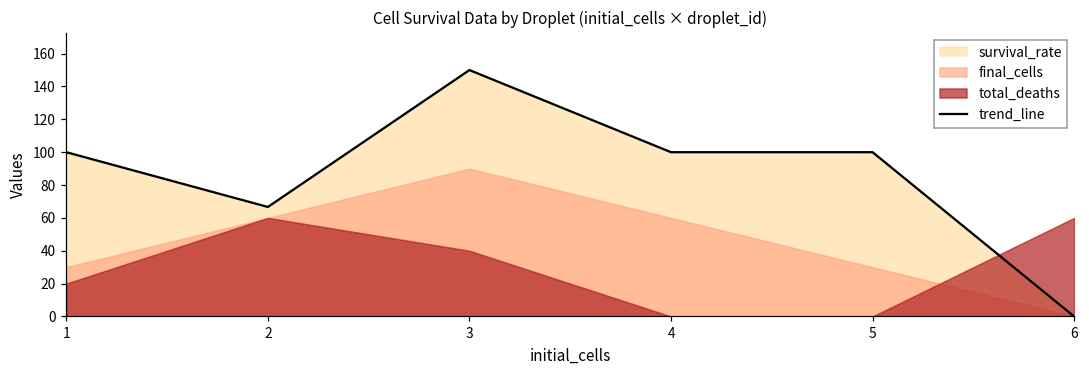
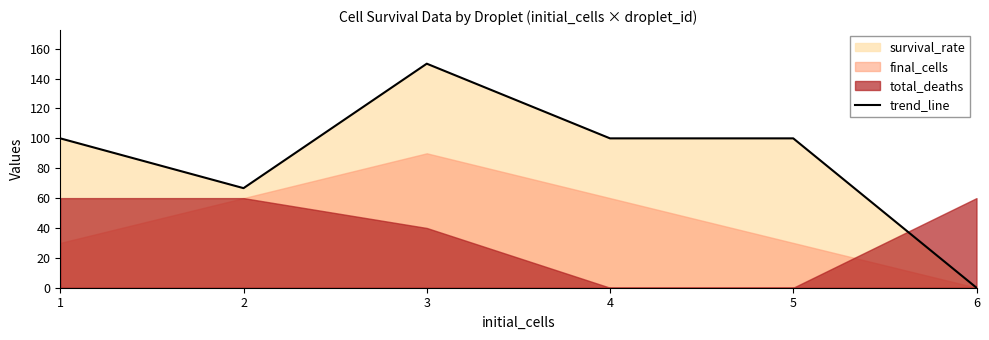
total_deaths, 1: 20 -> 60
